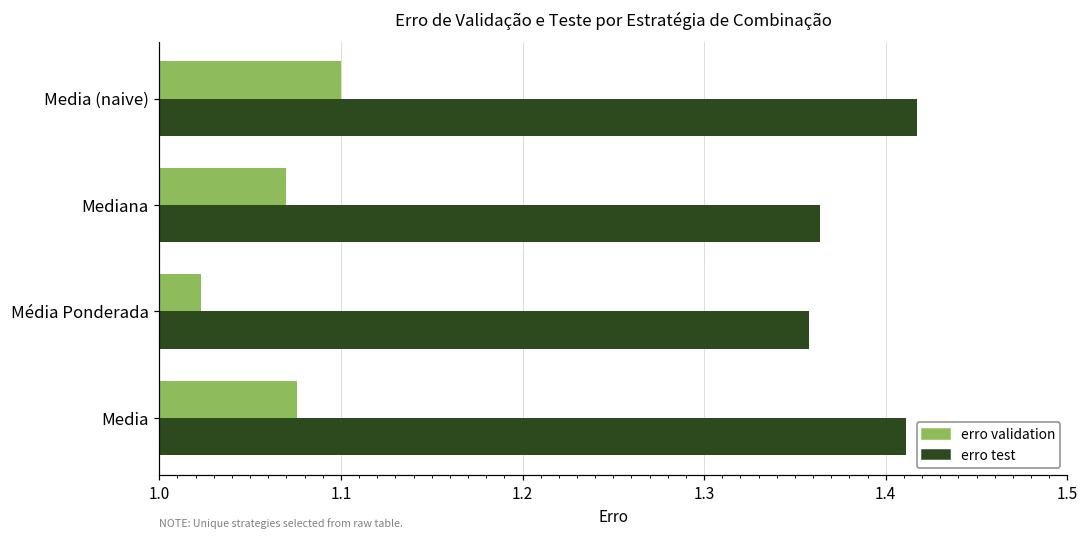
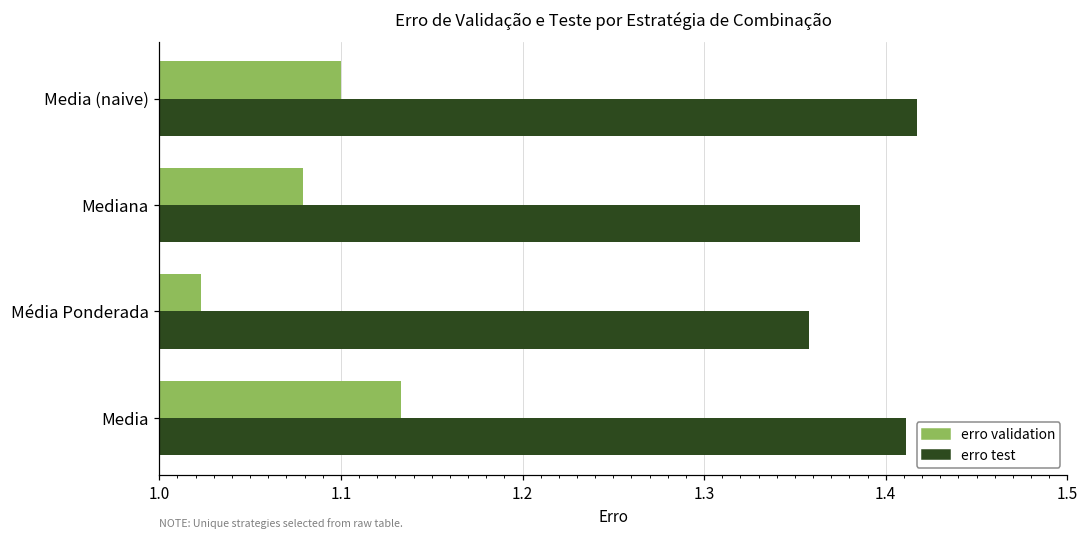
erro validation, Mediana: 1.070 -> 1.079
erro test, Mediana: 1.364 -> 1.386
erro validation, Media: 1.076 -> 1.133
